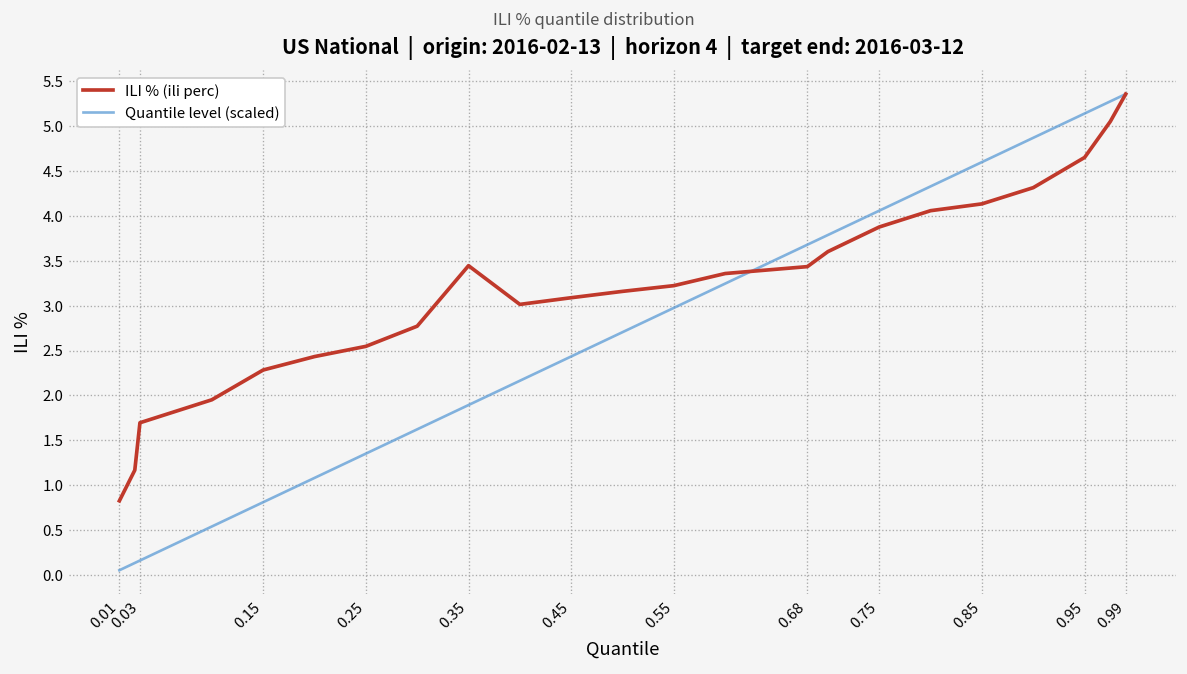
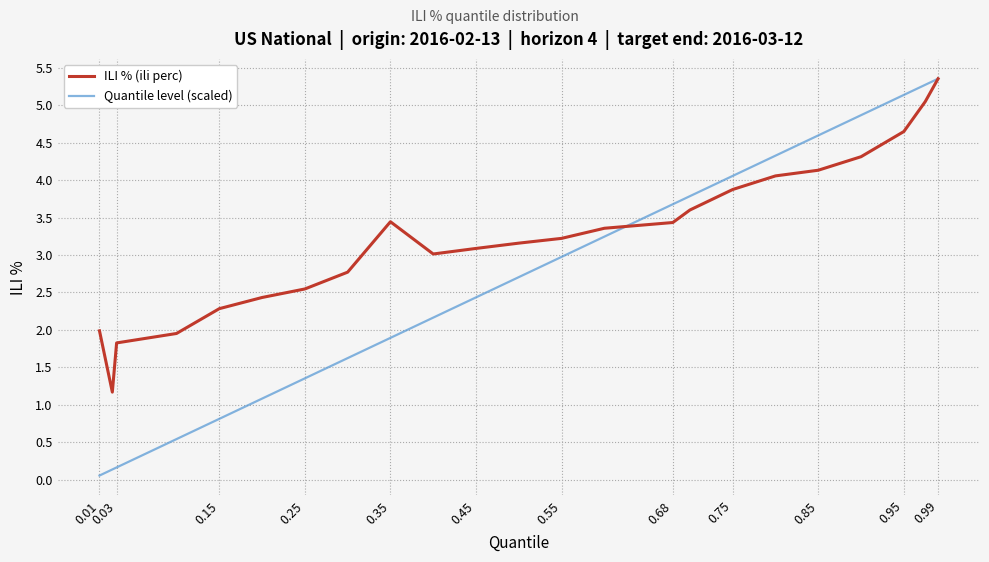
ILI % (ili perc), 0.01: 0.8 -> 2.0
ILI % (ili perc), 0.03: 1.7 -> 1.8
